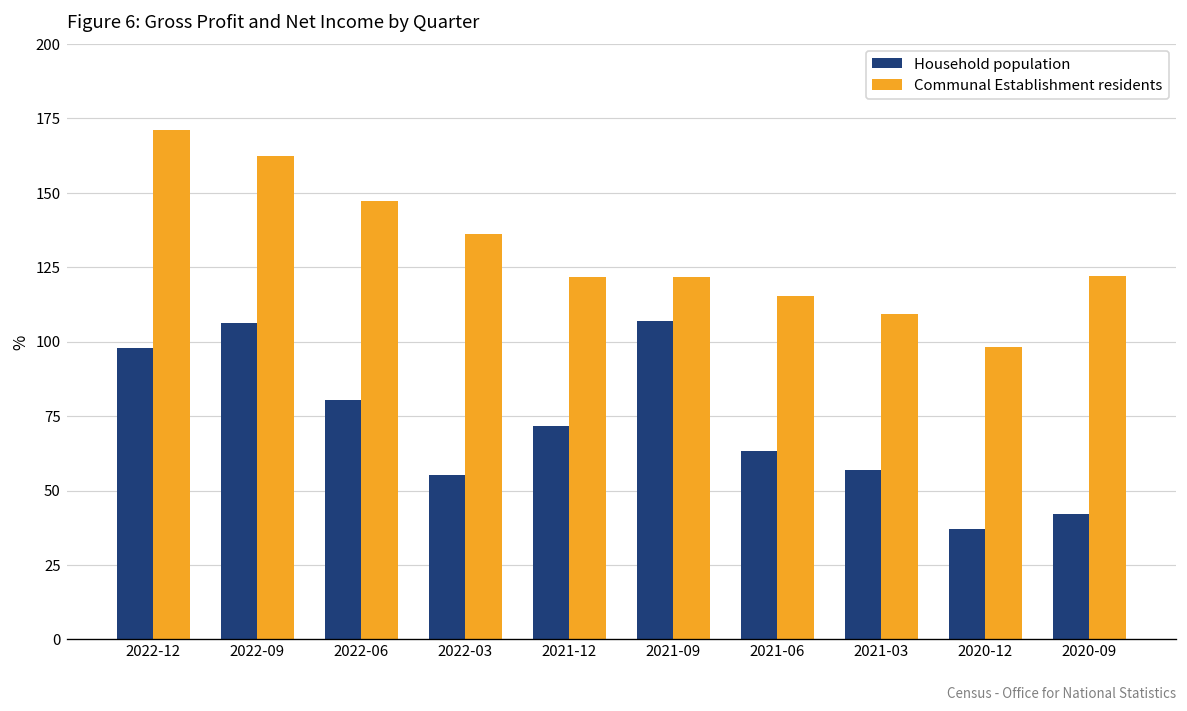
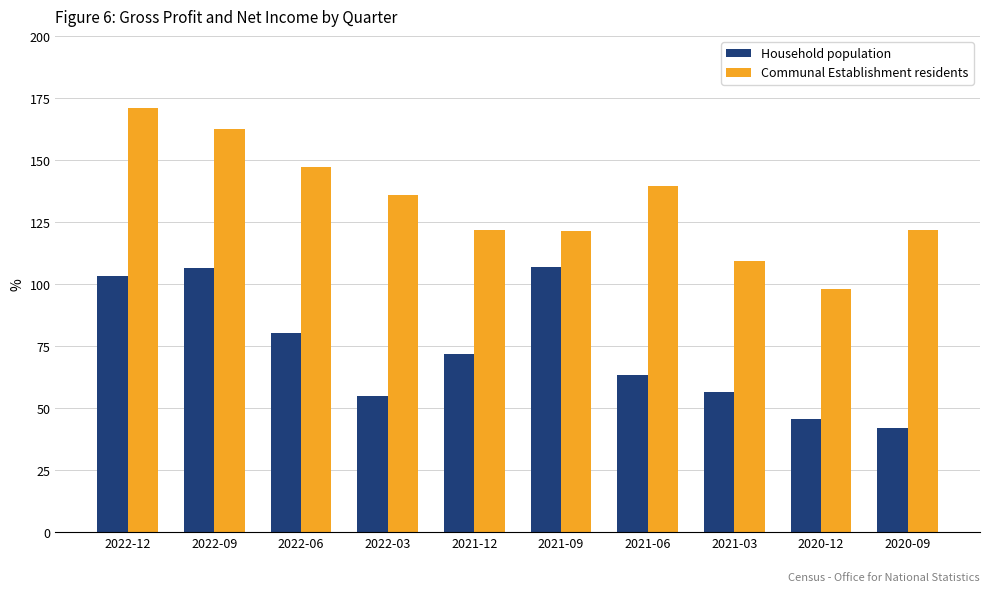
Household population, 2022-12: 98 -> 103
Communal Establishment residents, 2021-06: 115 -> 140
Household population, 2020-12: 37 -> 46
